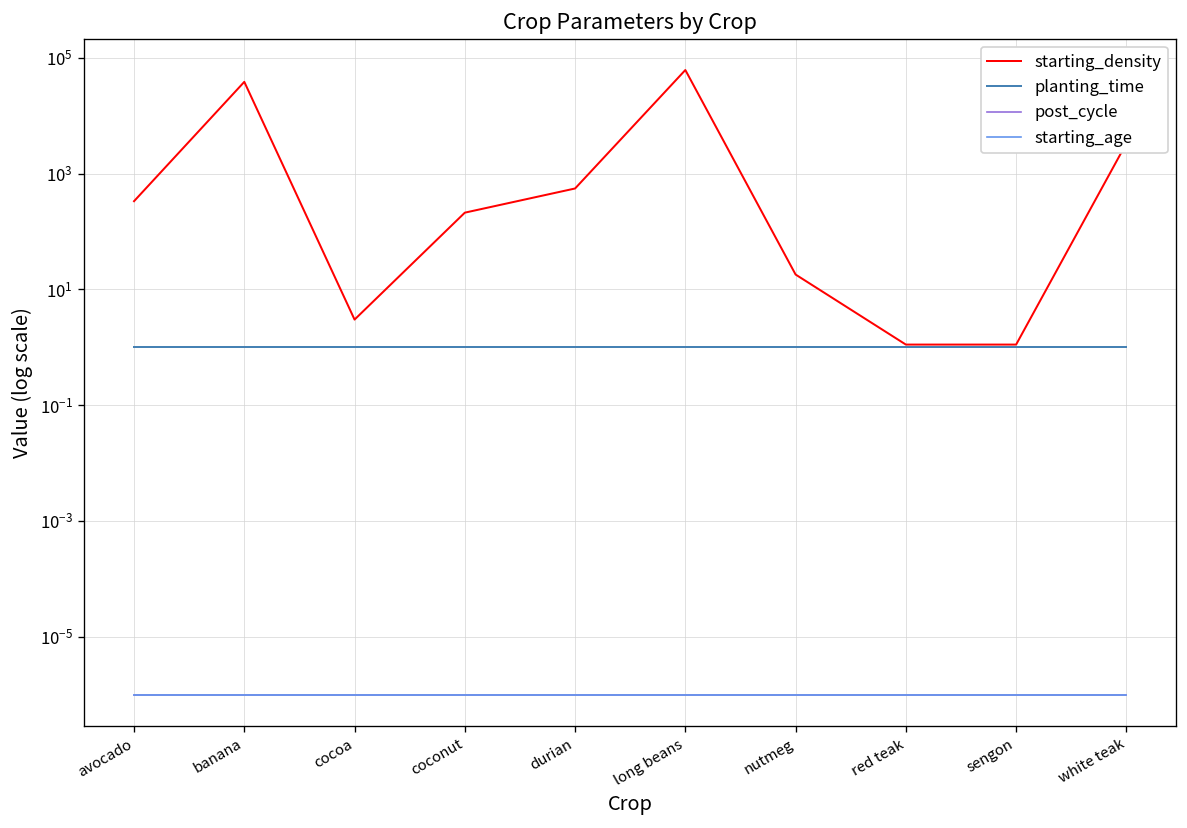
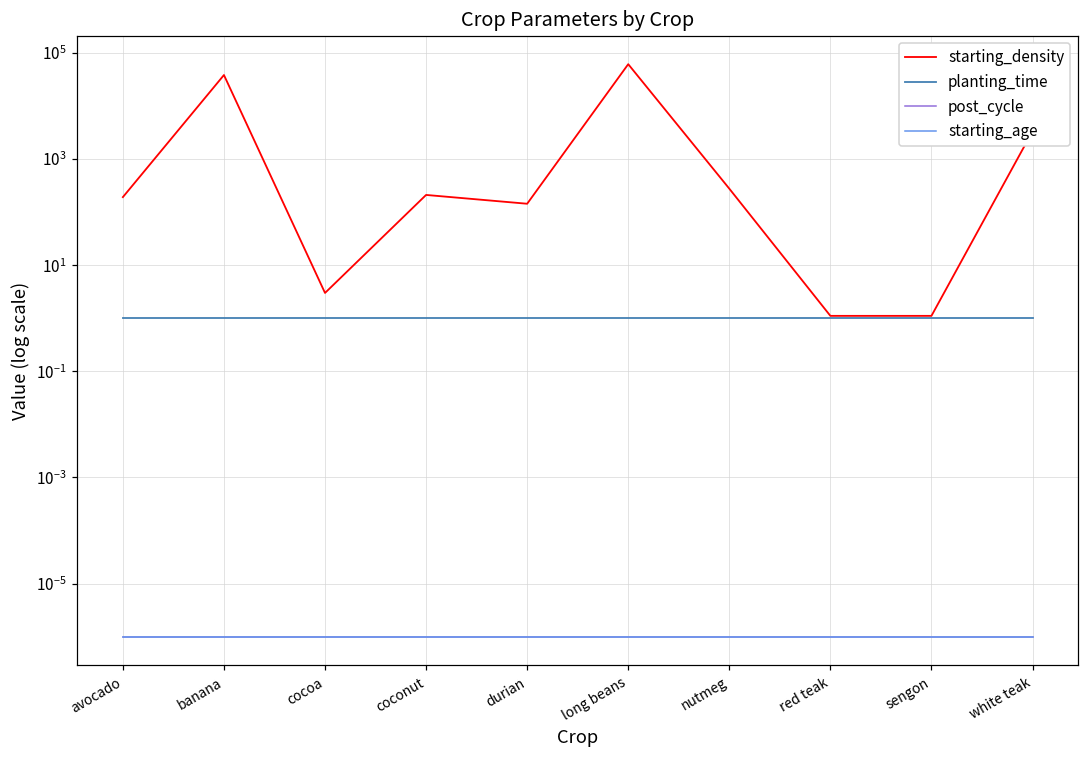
starting_density, avocado: 300 -> 190
starting_density, durian: 600 -> 140
starting_density, nutmeg: 18 -> 300
